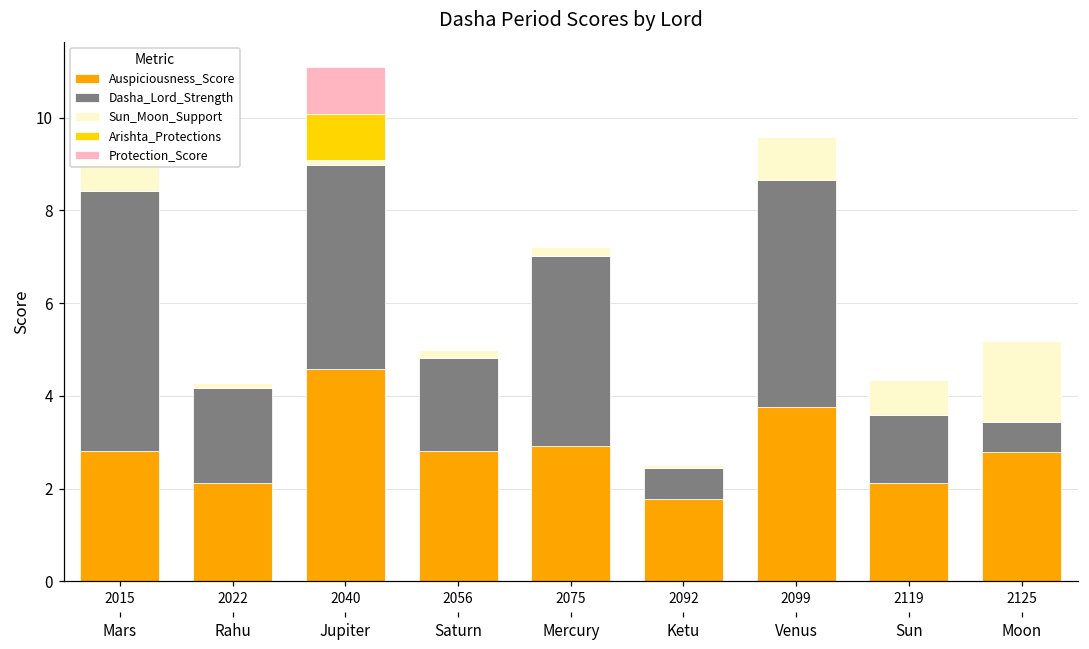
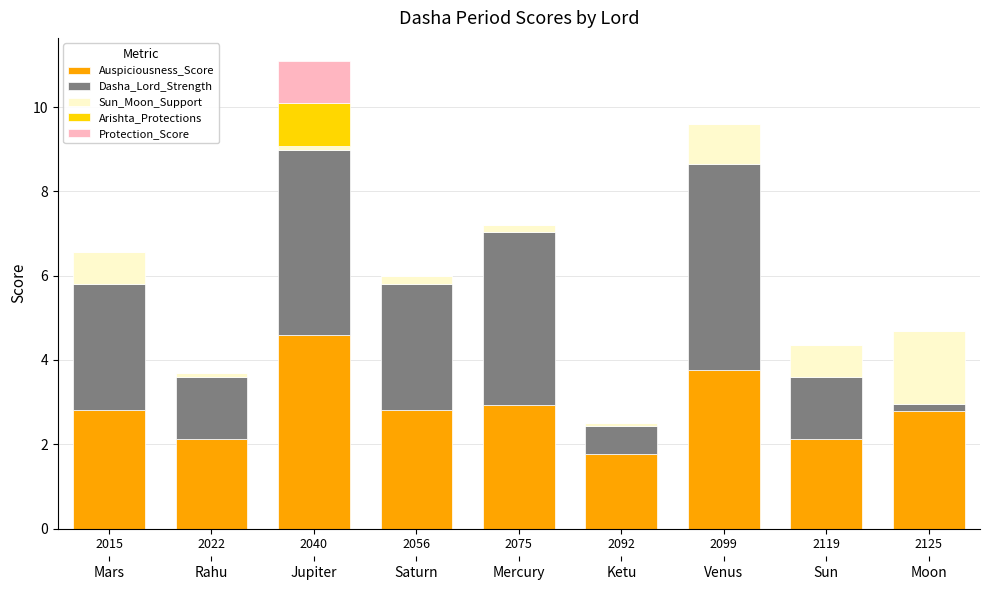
Dasha_Lord_Strength, 2015: 5.6 -> 3.0
Dasha_Lord_Strength, 2022: 2.0 -> 1.5
Dasha_Lord_Strength, 2056: 2 -> 3
Dasha_Lord_Strength, 2125: 0.7 -> 0.2
